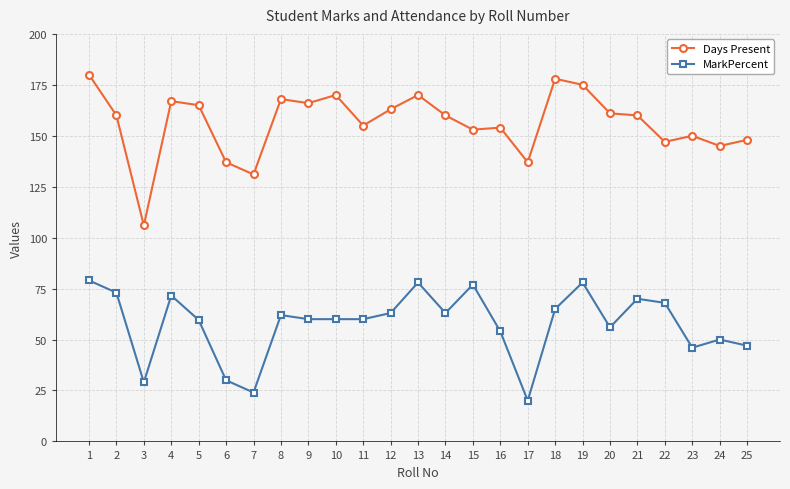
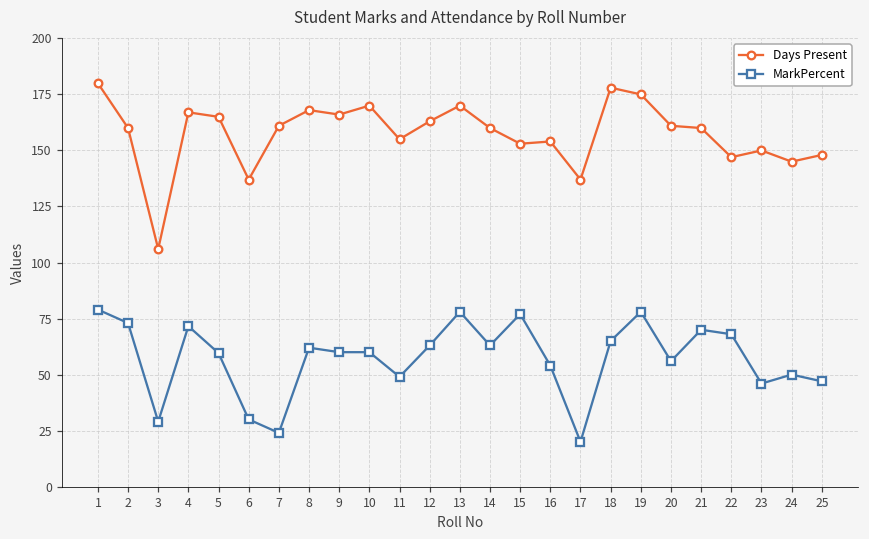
Days Present, 7: 131 -> 161
MarkPercent, 11: 60 -> 49
